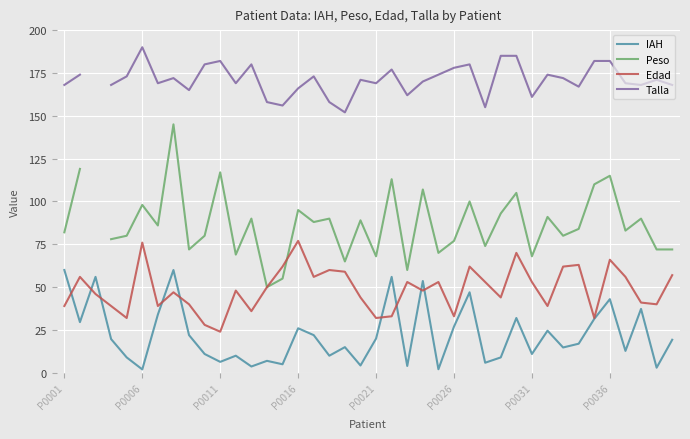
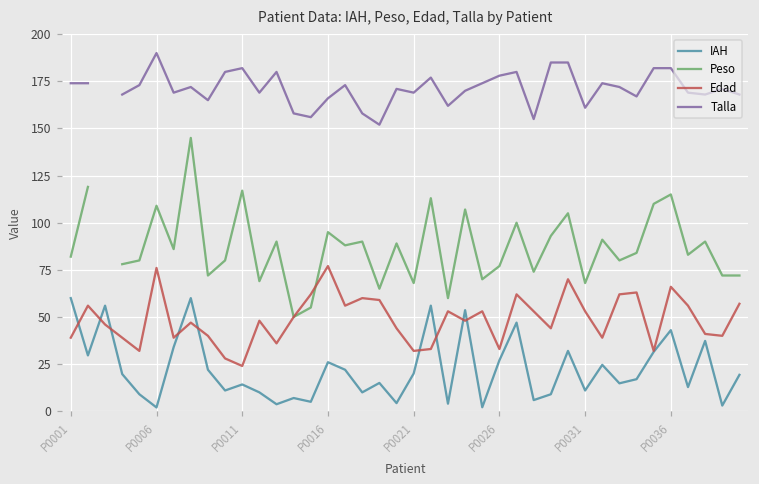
Talla, P0001: 168 -> 174
Peso, P0006: 98 -> 109
IAH, P0011: 6 -> 14
